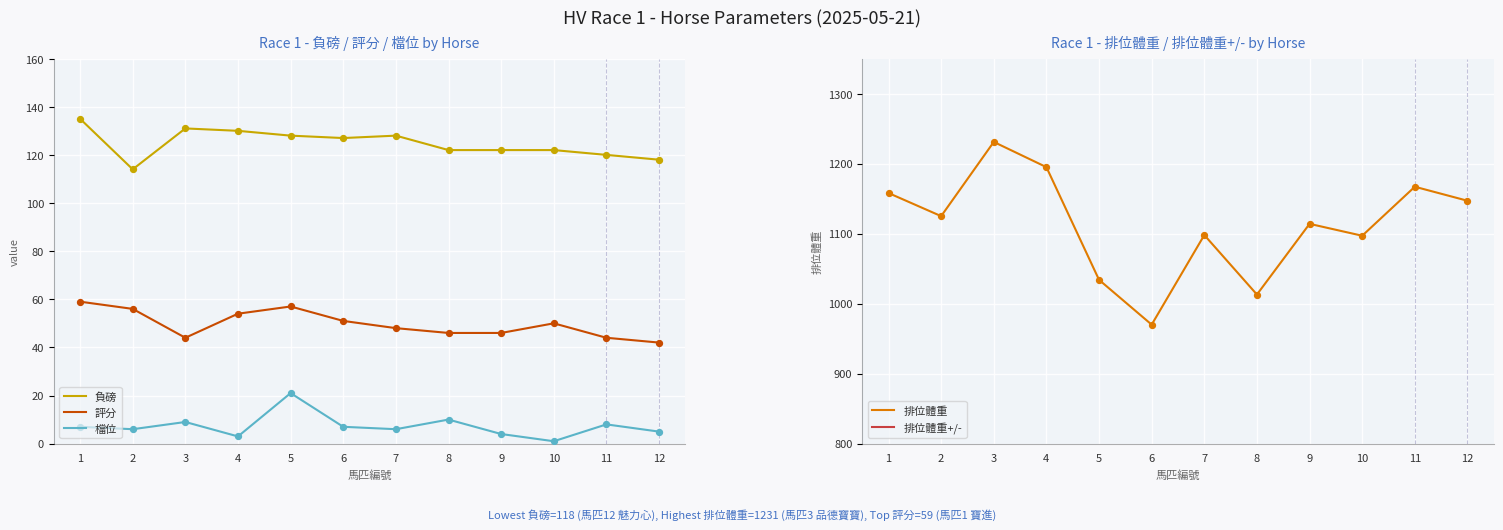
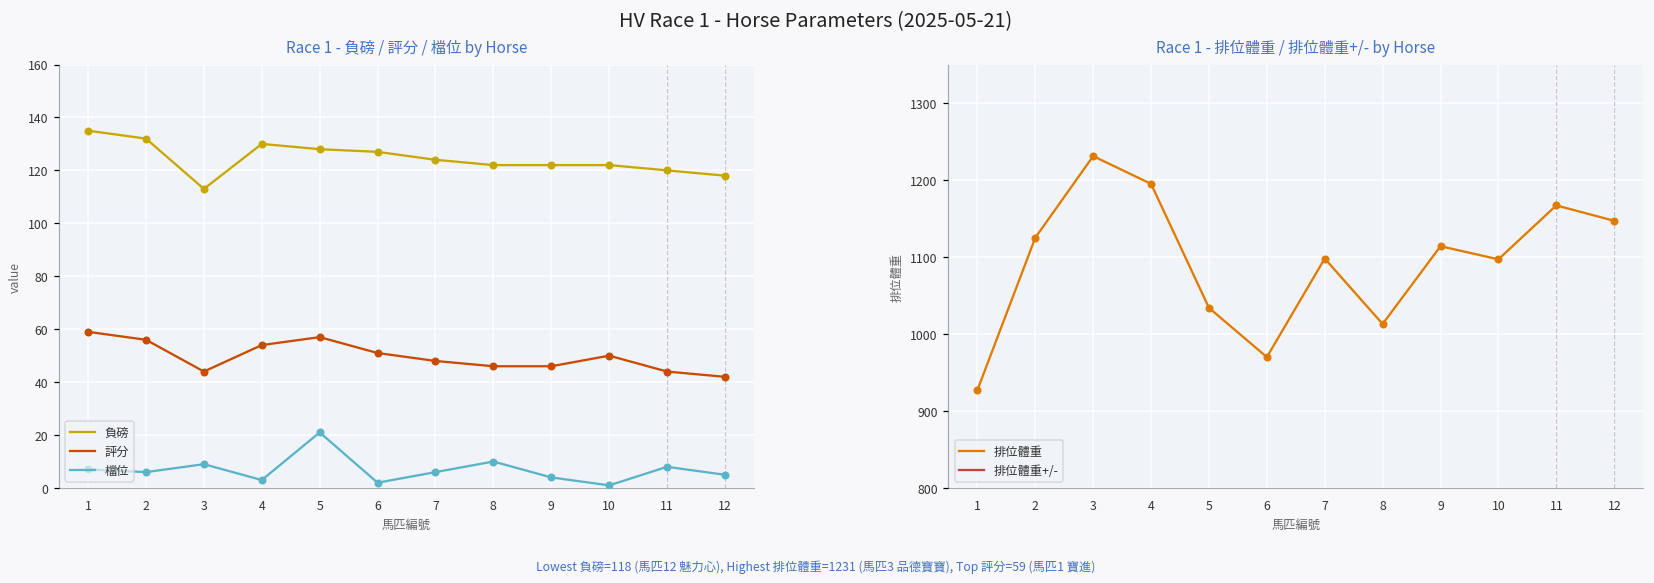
Race 1 - 負磅 / 評分 / 檔位 by Horse, 負磅, 2: 114 -> 132
Race 1 - 負磅 / 評分 / 檔位 by Horse, 負磅, 3: 131 -> 113
Race 1 - 負磅 / 評分 / 檔位 by Horse, 檔位, 6: 7 -> 2
Race 1 - 負磅 / 評分 / 檔位 by Horse, 負磅, 7: 128 -> 124
Race 1 - 排位體重 / 排位體重+/- by Horse, 排位體重, 1: 1160 -> 930
